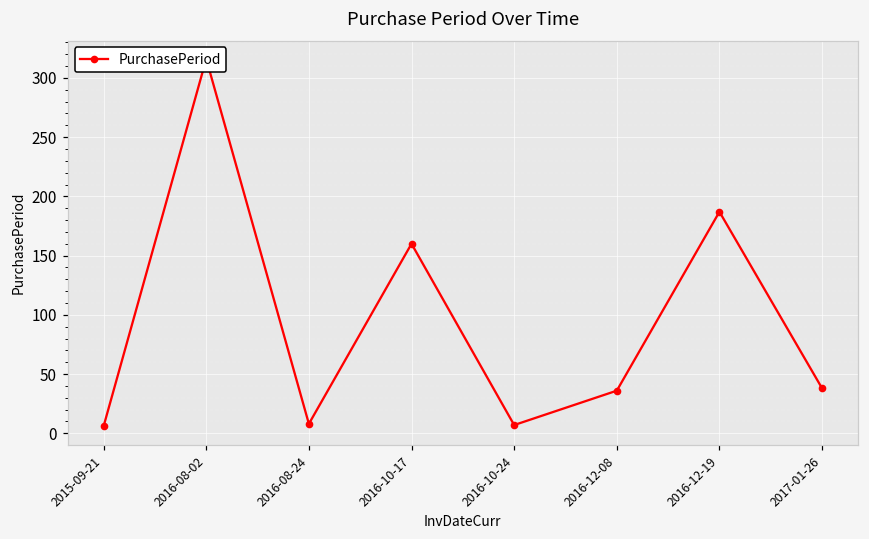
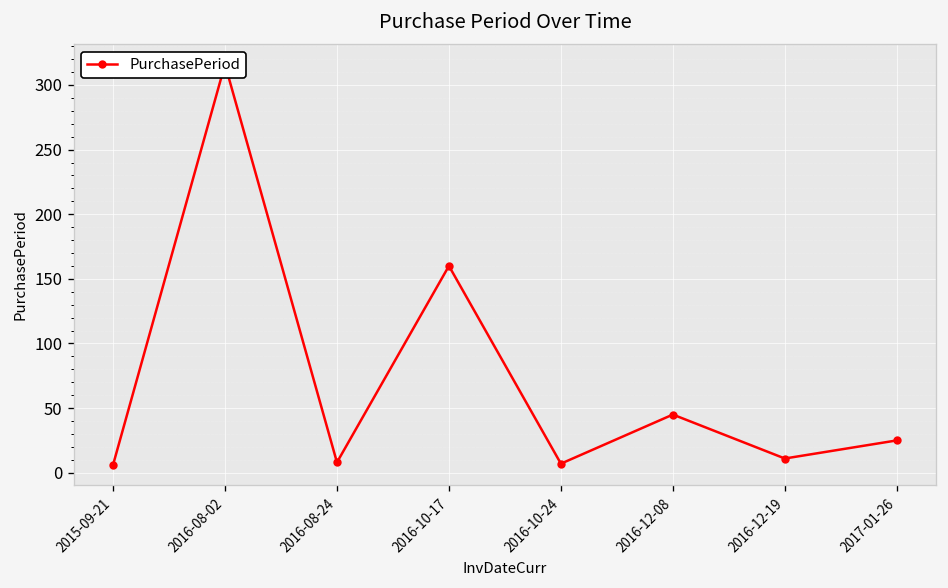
2016-12-08: 36 -> 45
2016-12-19: 187 -> 11
2017-01-26: 38 -> 25
